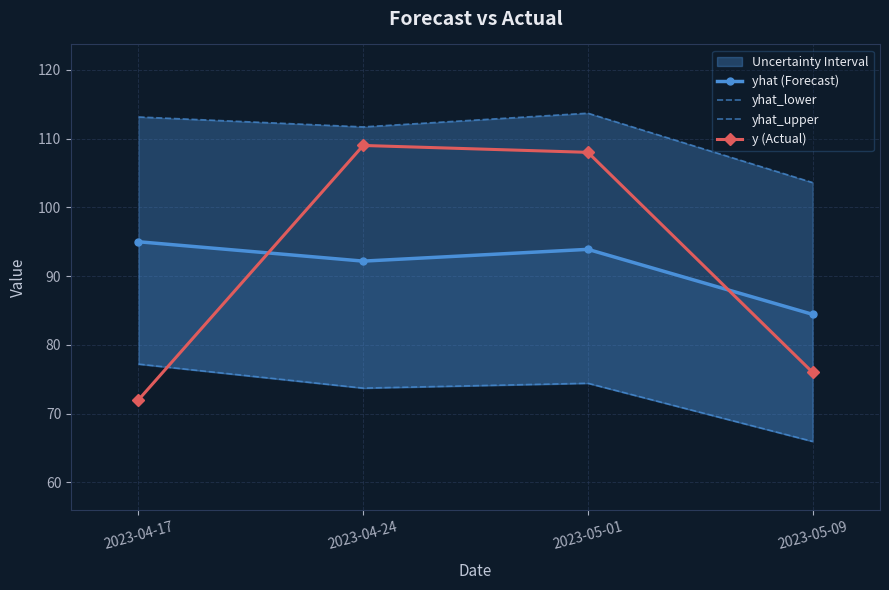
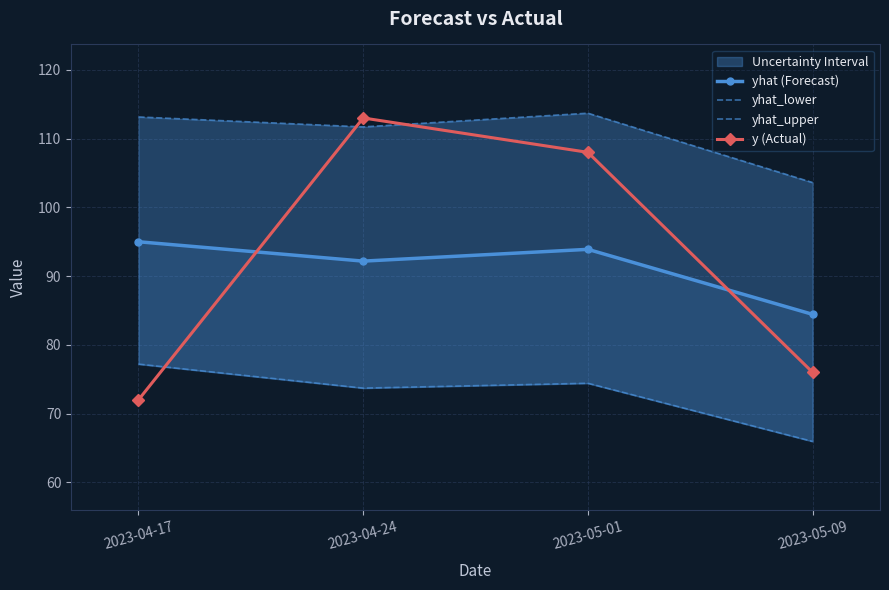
y (Actual), 2023-04-24: 109 -> 113
